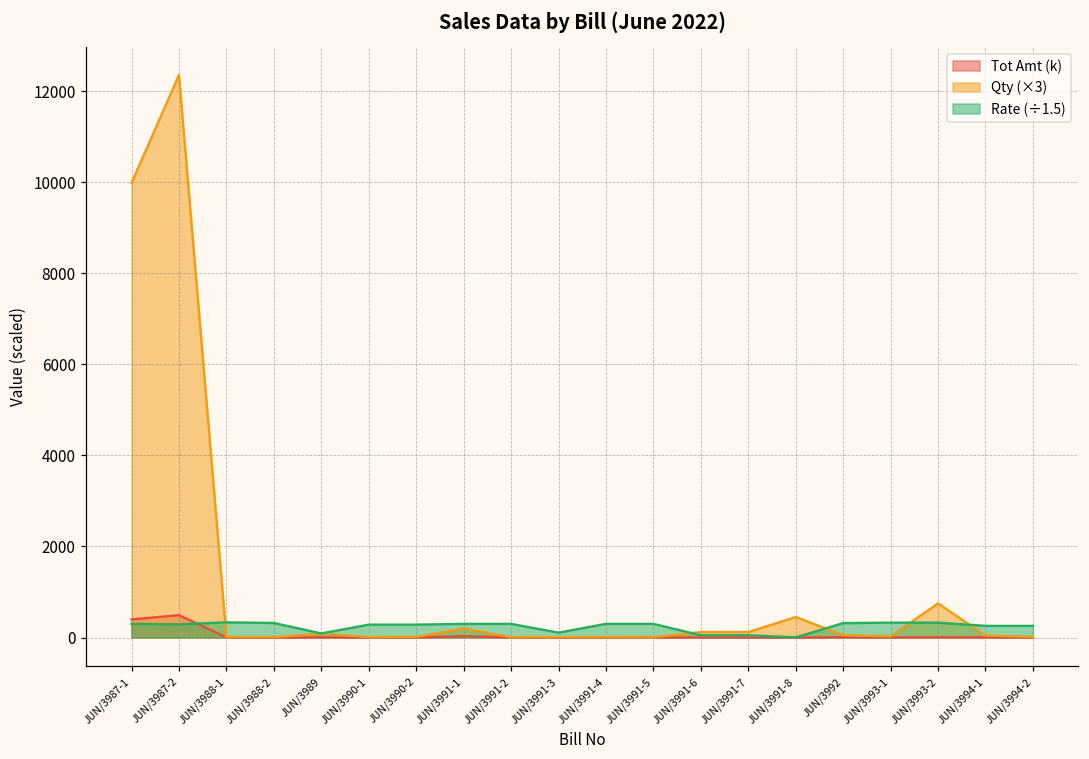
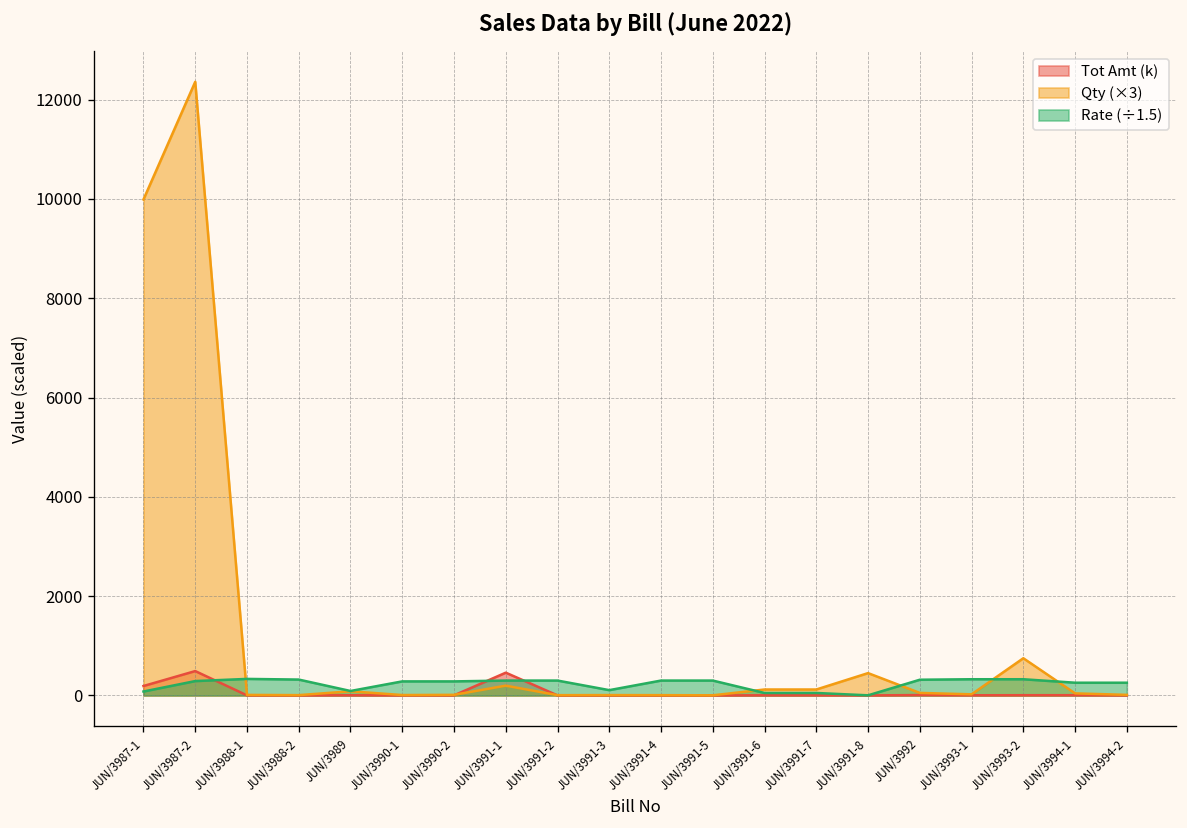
Tot Amt (k), JUN/3987-1: 400 -> 200
Rate (÷1.5), JUN/3987-1: 300 -> 100
Tot Amt (k), JUN/3991-1: 0 -> 500
